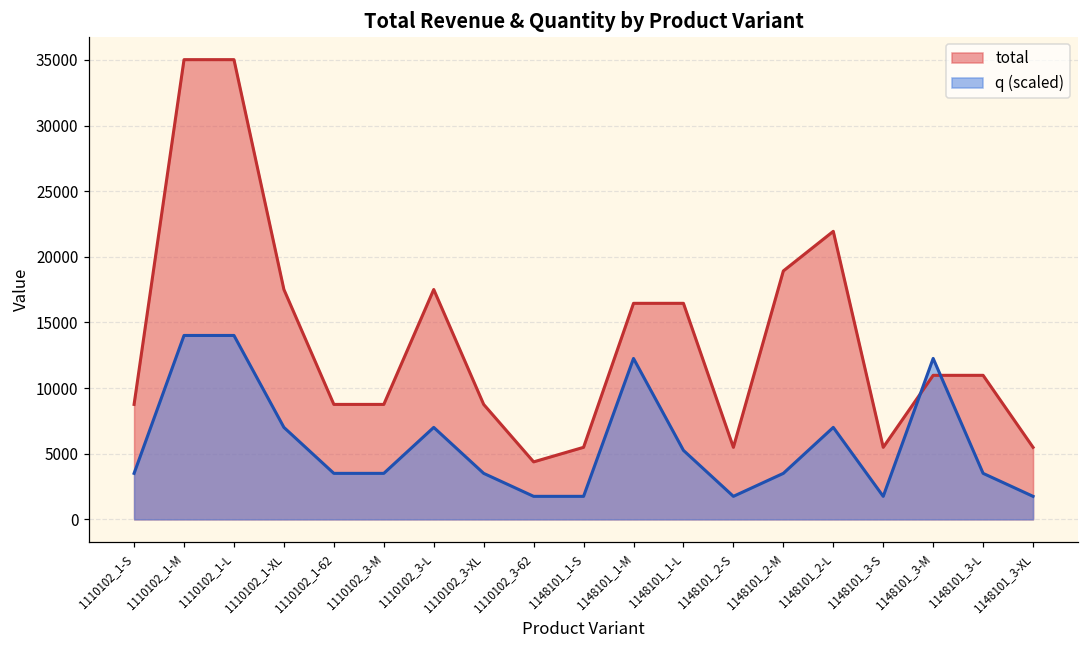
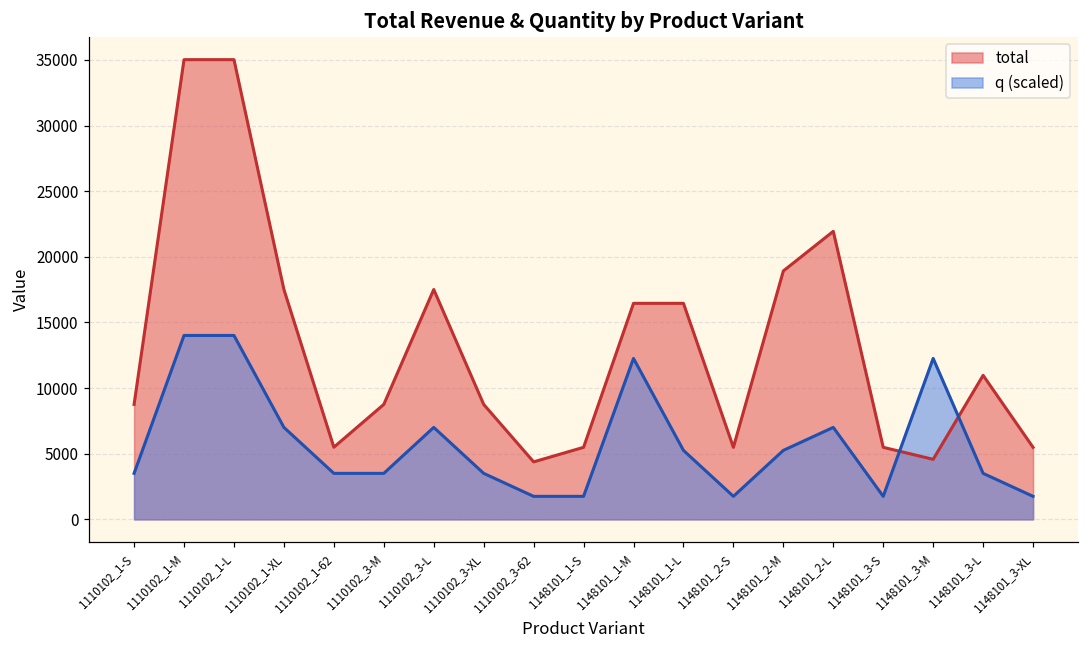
total, 1110102_1-62: 8800 -> 5500
q (scaled), 1148101_2-M: 3500 -> 5300
total, 1148101_3-M: 11000 -> 4600
